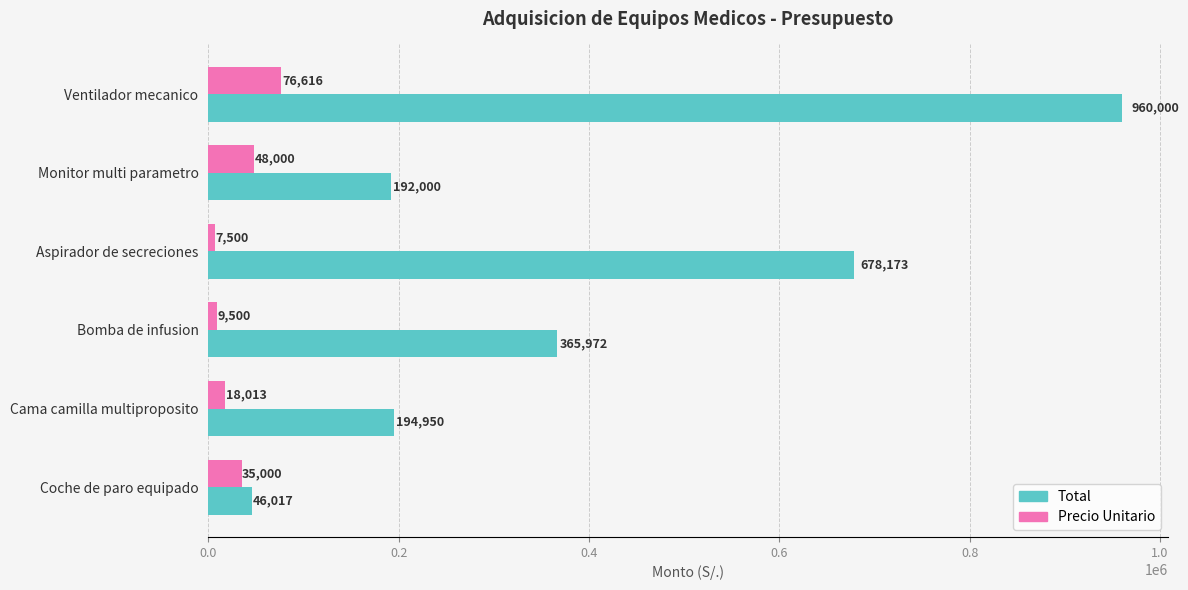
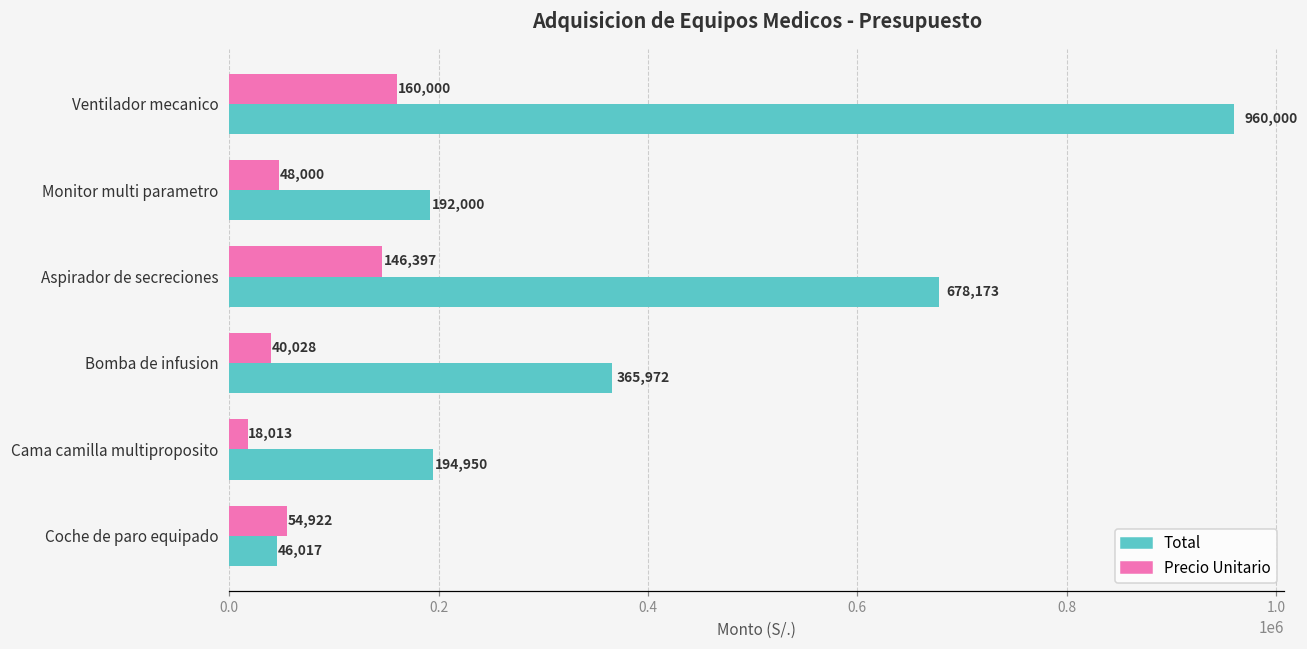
Precio Unitario, Ventilador mecanico: 76,616 -> 160,000
Precio Unitario, Aspirador de secreciones: 7,500 -> 146,397
Precio Unitario, Bomba de infusion: 9,500 -> 40,028
Precio Unitario, Coche de paro equipado: 35,000 -> 54,922
